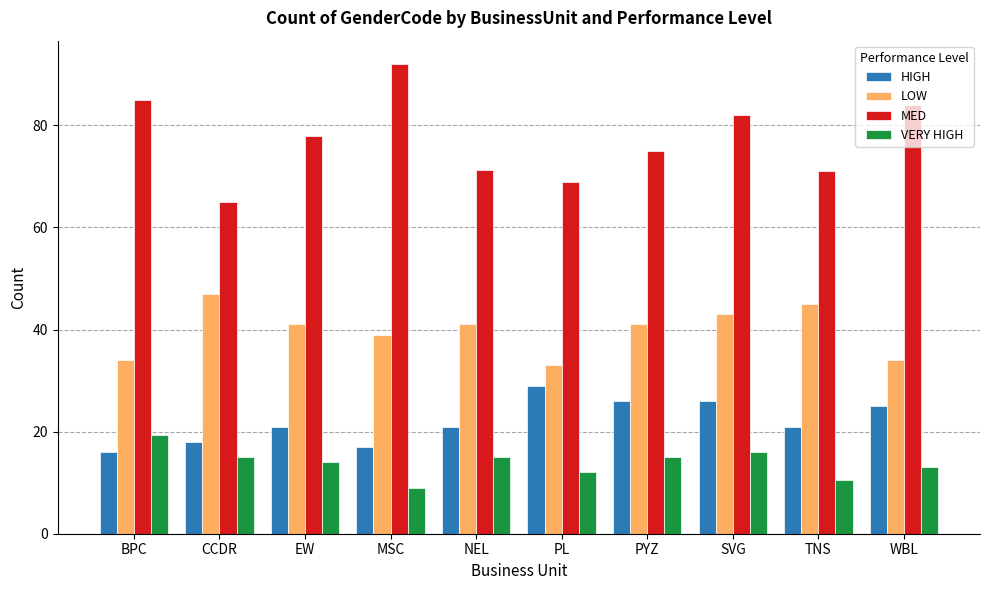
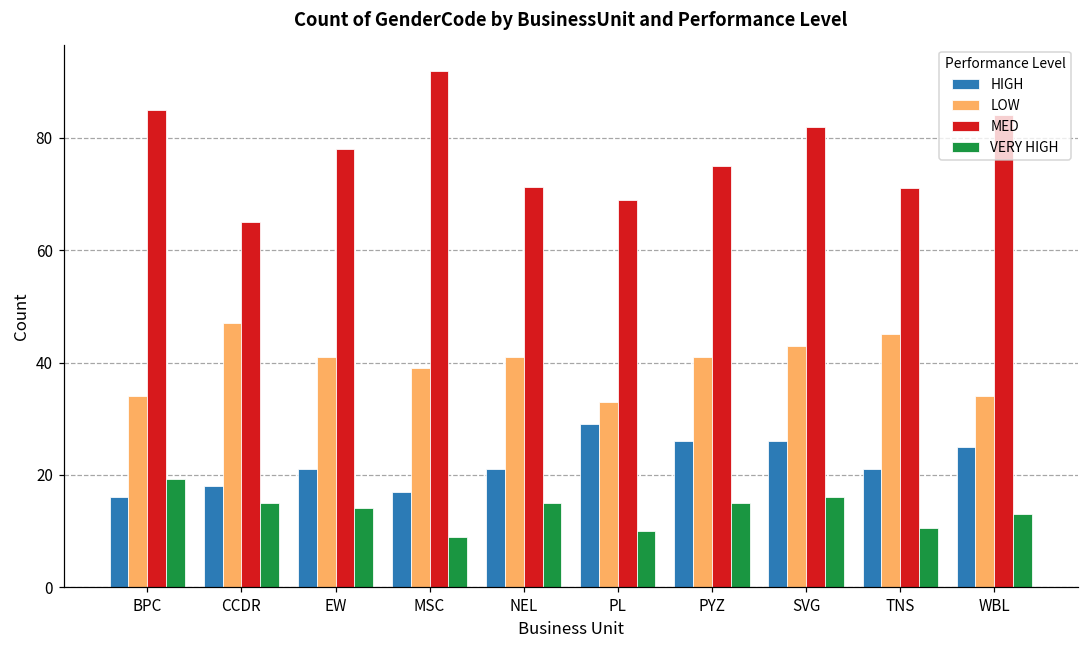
VERY HIGH, PL: 12 -> 10
